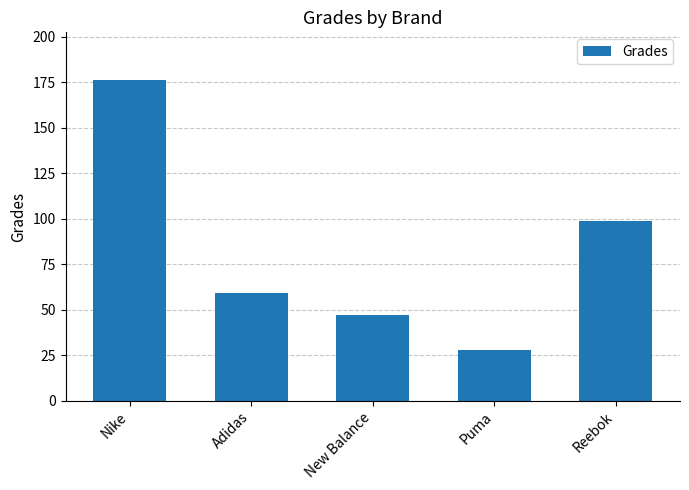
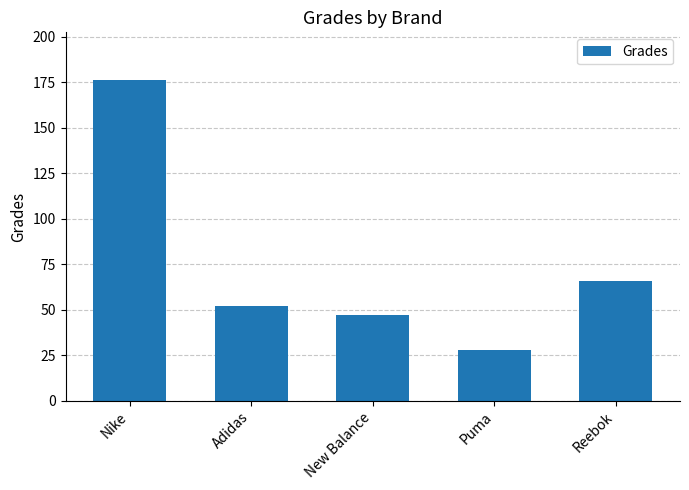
Adidas: 59 -> 52
Reebok: 99 -> 66
